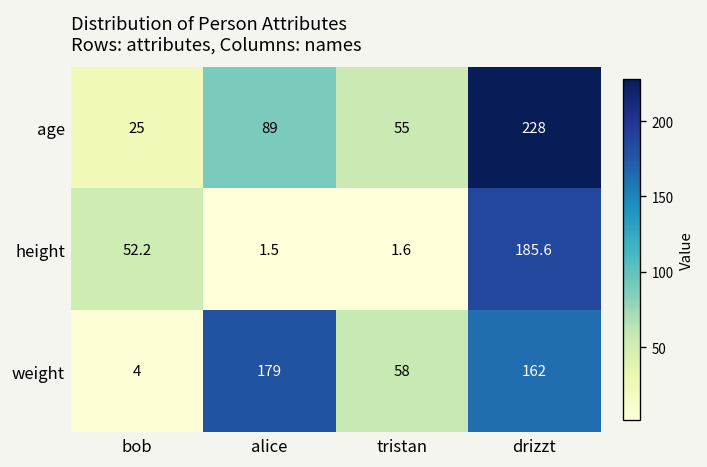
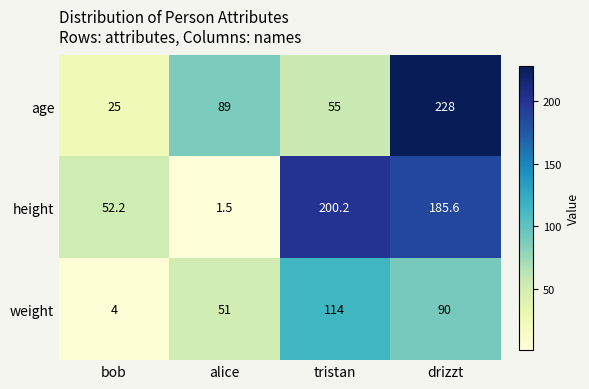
height, tristan: 1.6 -> 200.2
weight, alice: 179 -> 51
weight, tristan: 58 -> 114
weight, drizzt: 162 -> 90
